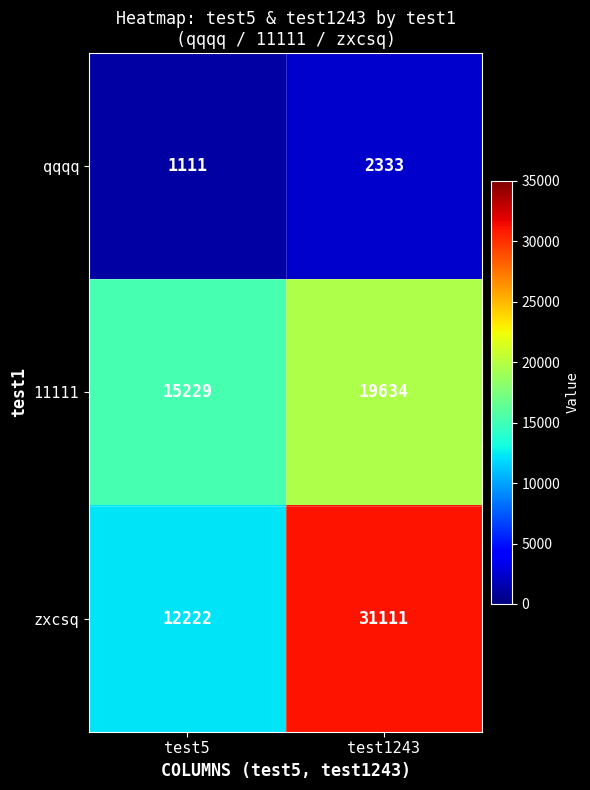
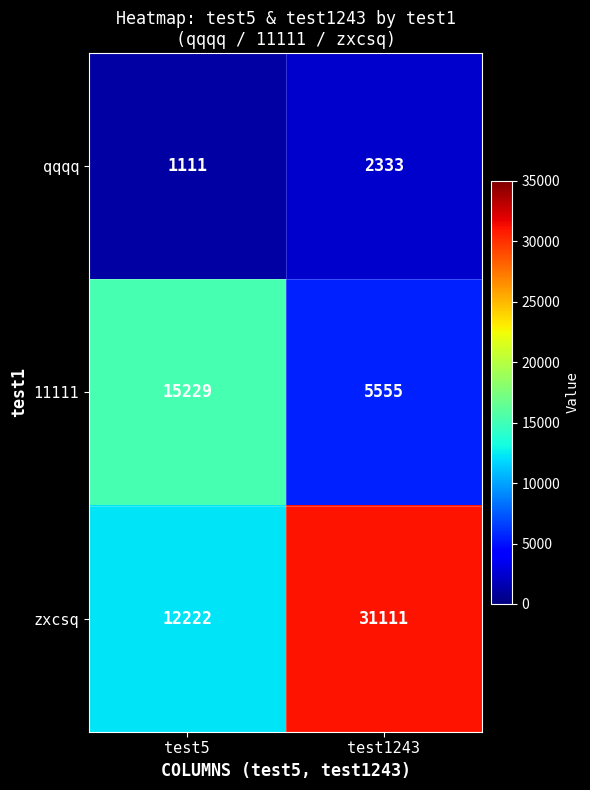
11111, test1243: 19634 -> 5555
